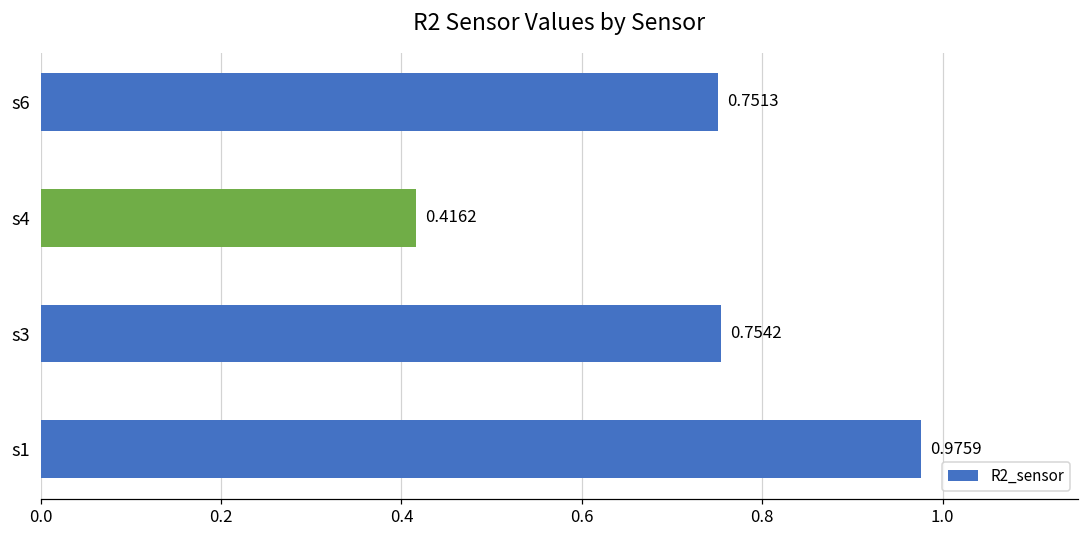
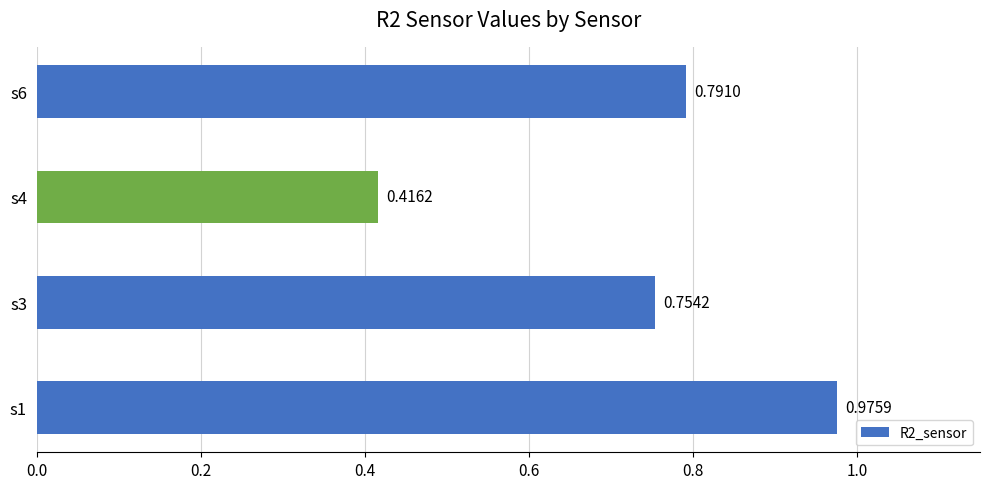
s6: 0.7513 -> 0.7910
